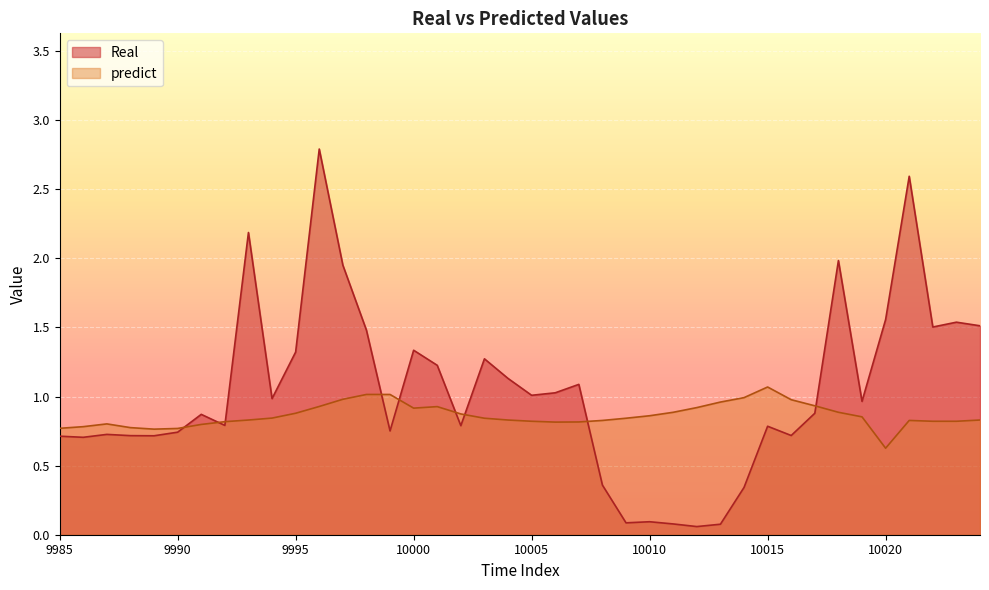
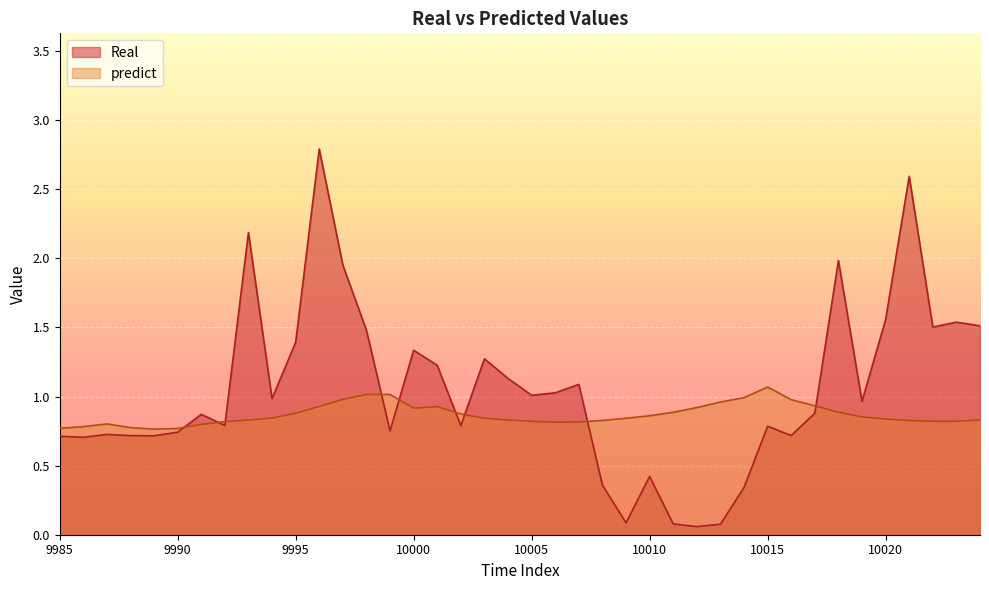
Real, 9995: 1.32 -> 1.39
Real, 10010: 0.09 -> 0.42
predict, 10020: 0.63 -> 0.84
